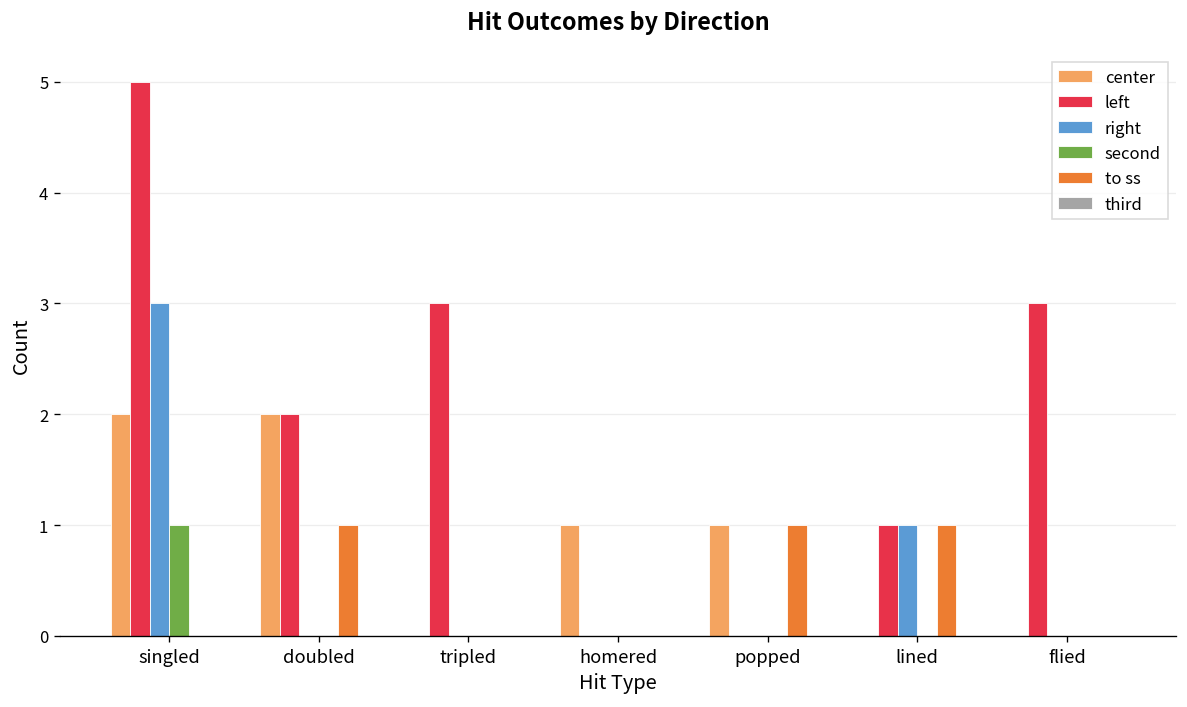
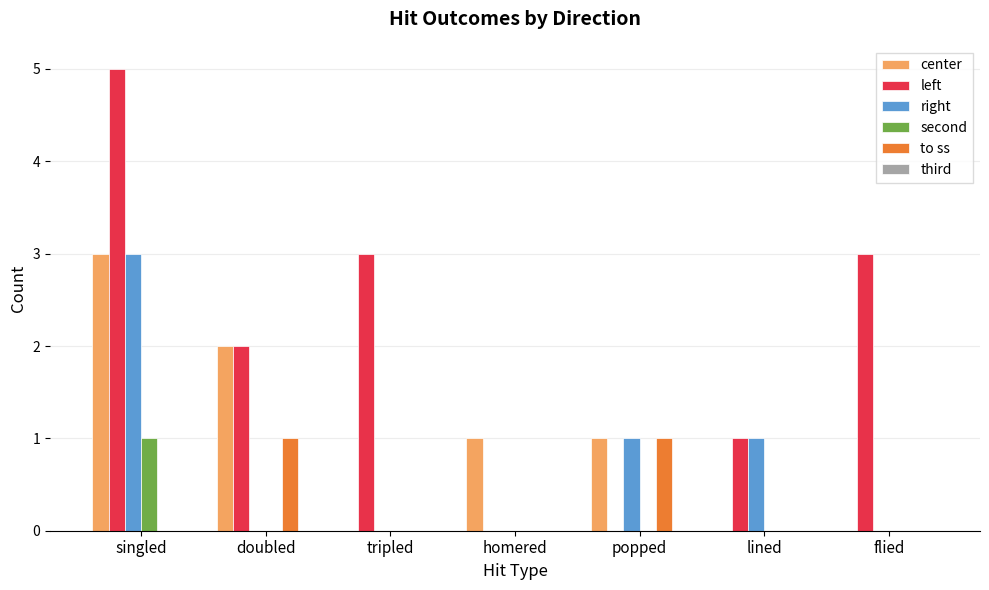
center, singled: 2 -> 3
right, popped: 0 -> 1
to ss, lined: 1 -> 0
